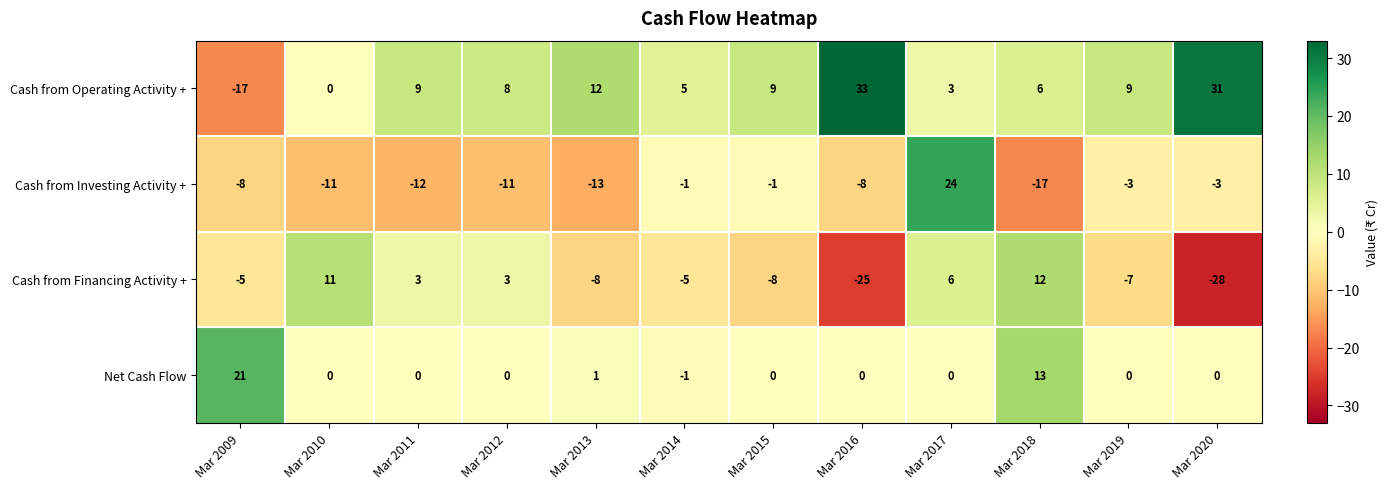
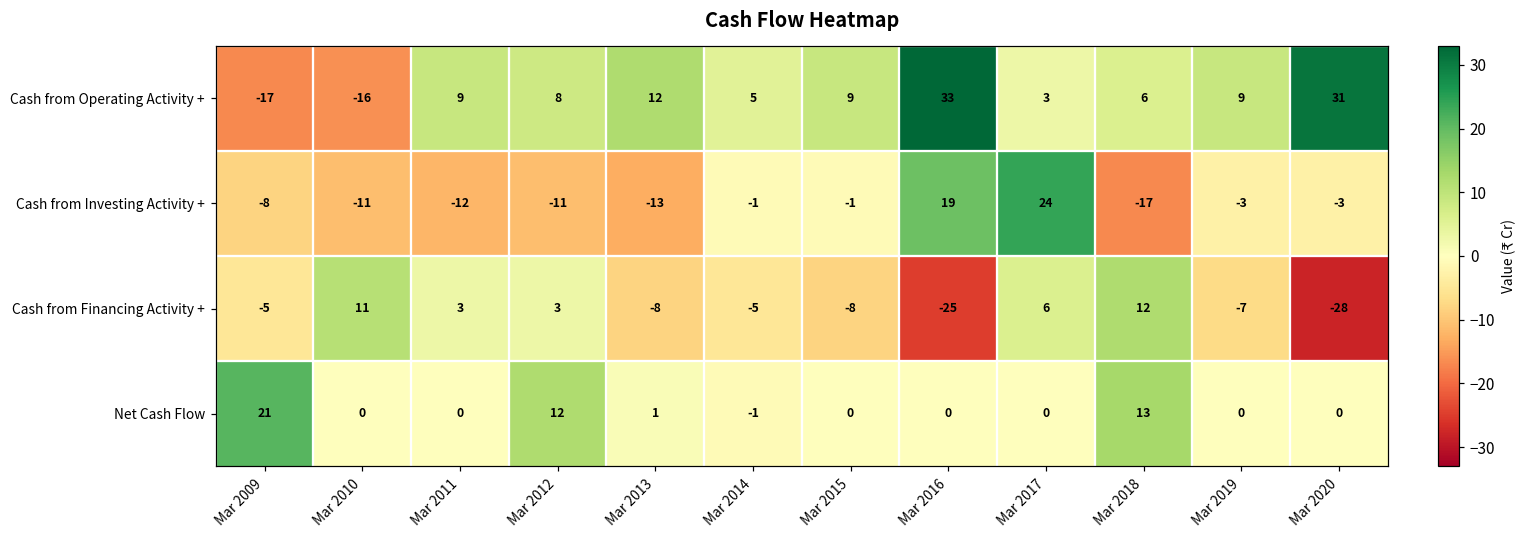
Cash from Operating Activity +, Mar 2010: 0 -> -16
Cash from Investing Activity +, Mar 2016: -8 -> 19
Net Cash Flow, Mar 2012: 0 -> 12
